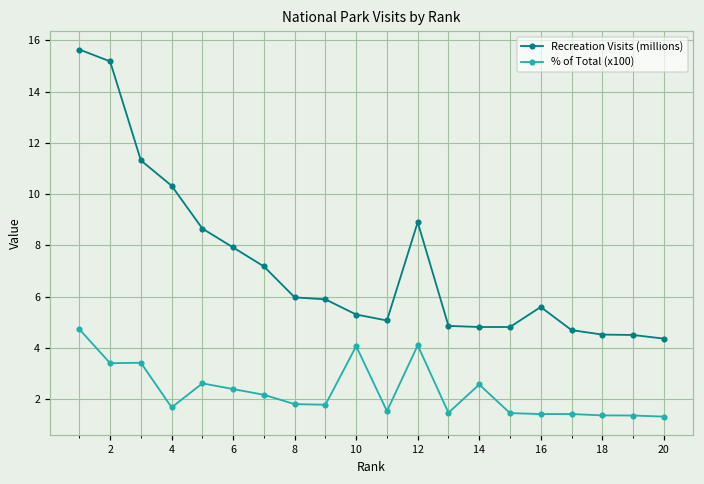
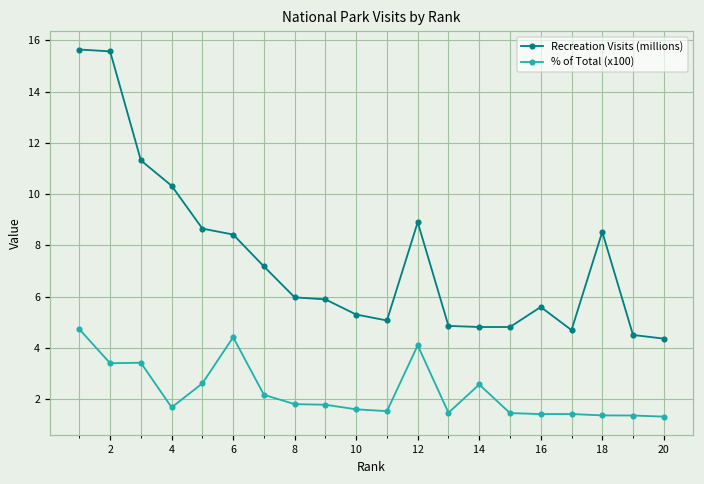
Recreation Visits (millions), 2: 15.2 -> 15.6
Recreation Visits (millions), 6: 7.9 -> 8.4
% of Total (x100), 6: 2.4 -> 4.4
% of Total (x100), 10: 4.1 -> 1.6
Recreation Visits (millions), 18: 4.5 -> 8.5
